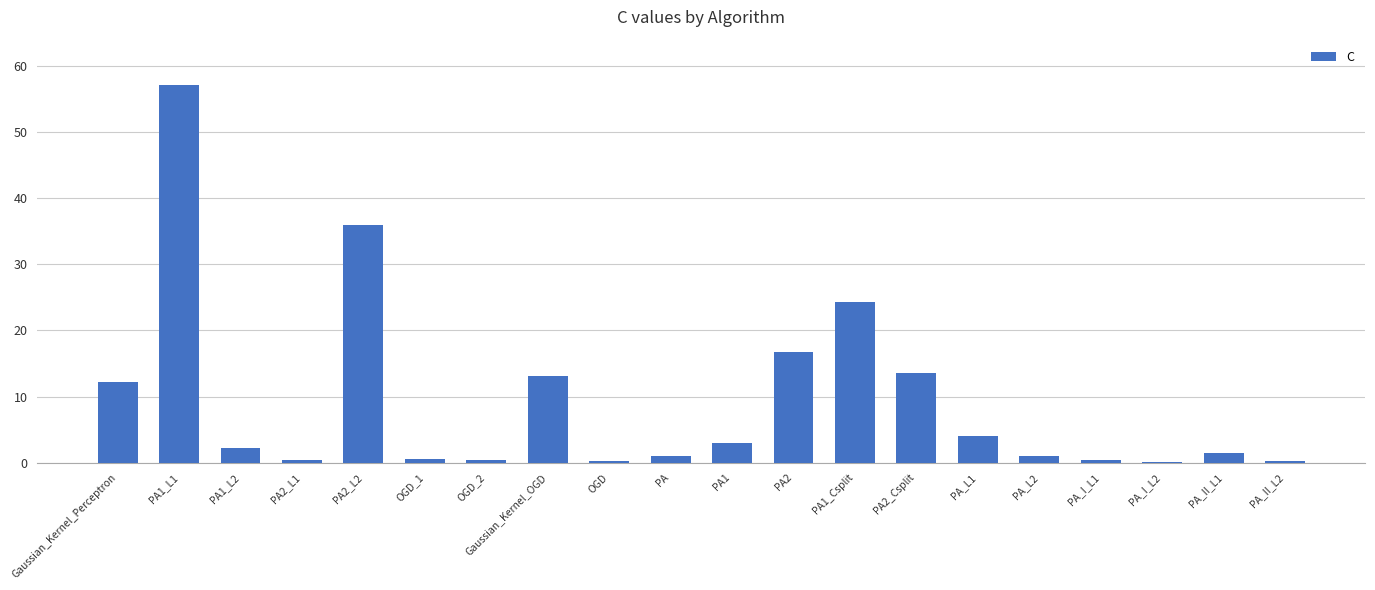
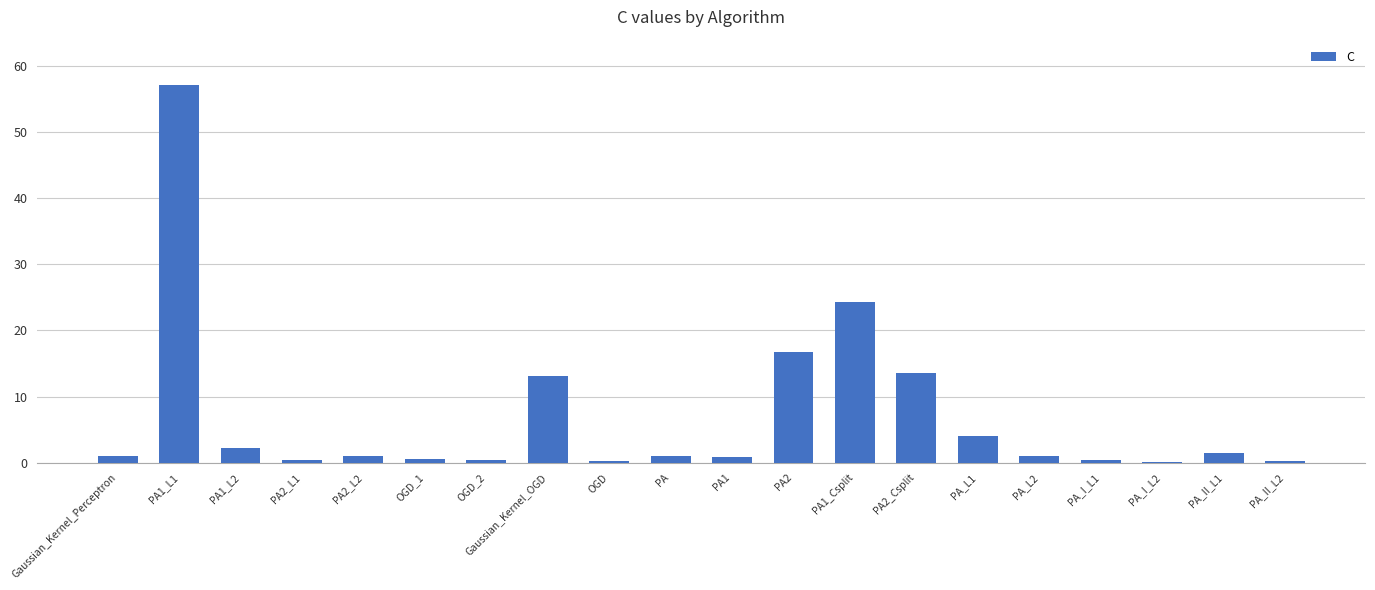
Gaussian_Kernel_Perceptron: 12 -> 1
PA2_L2: 36 -> 1
PA1: 3 -> 1
